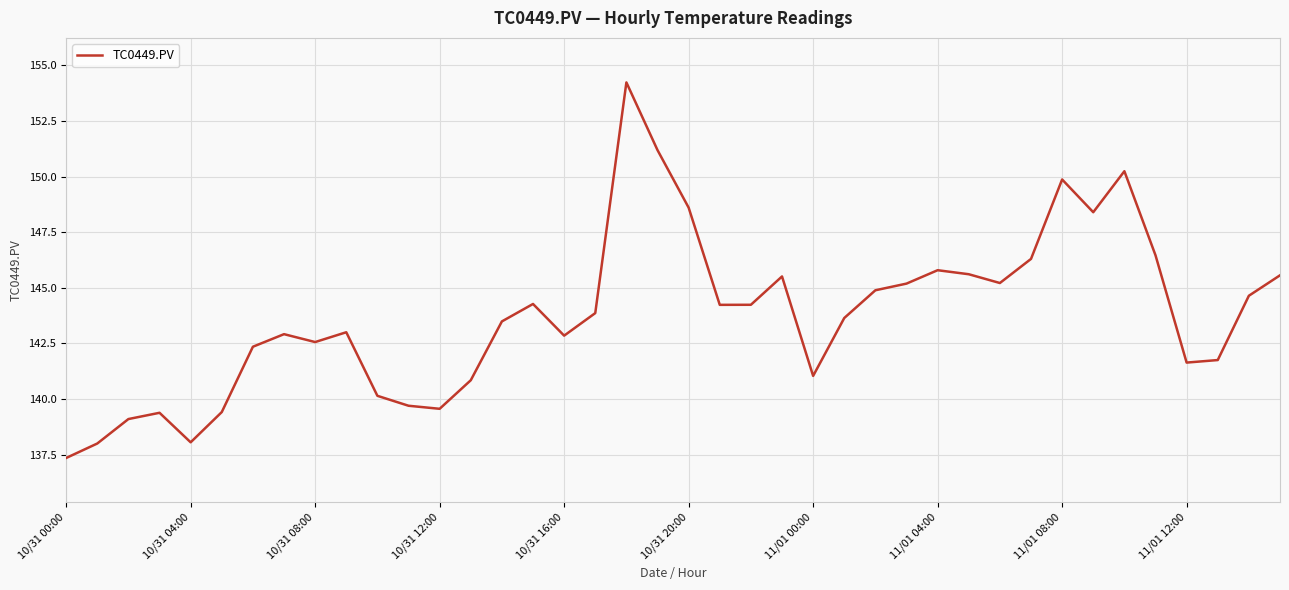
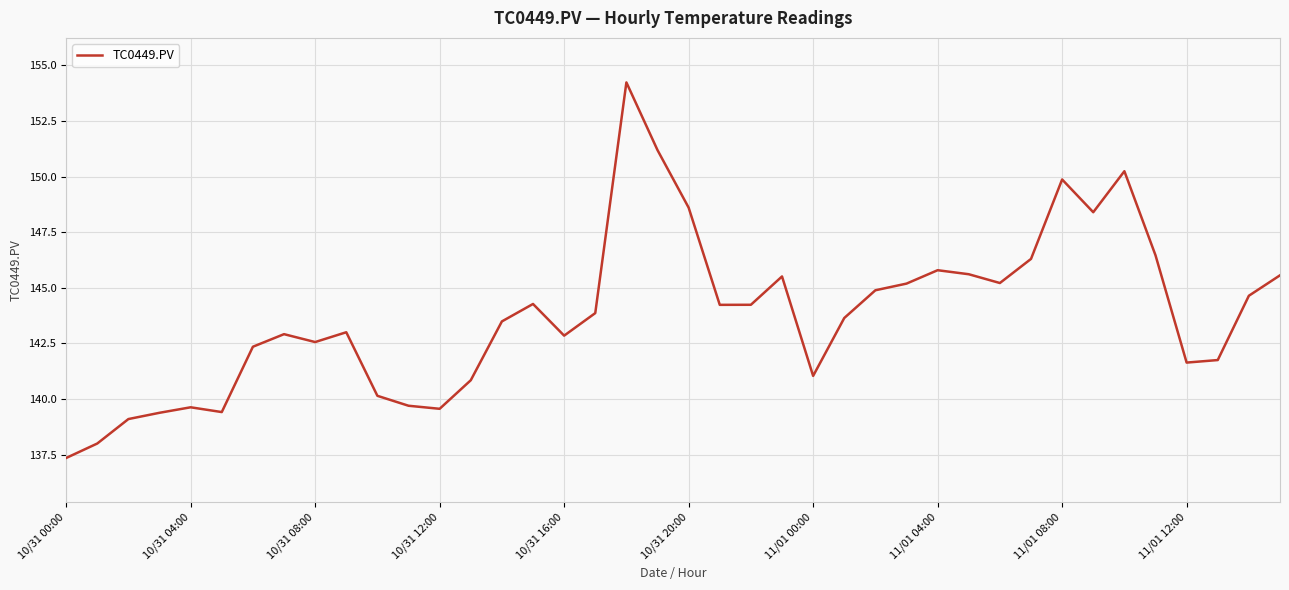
10/31 04:00: 138.1 -> 139.6
